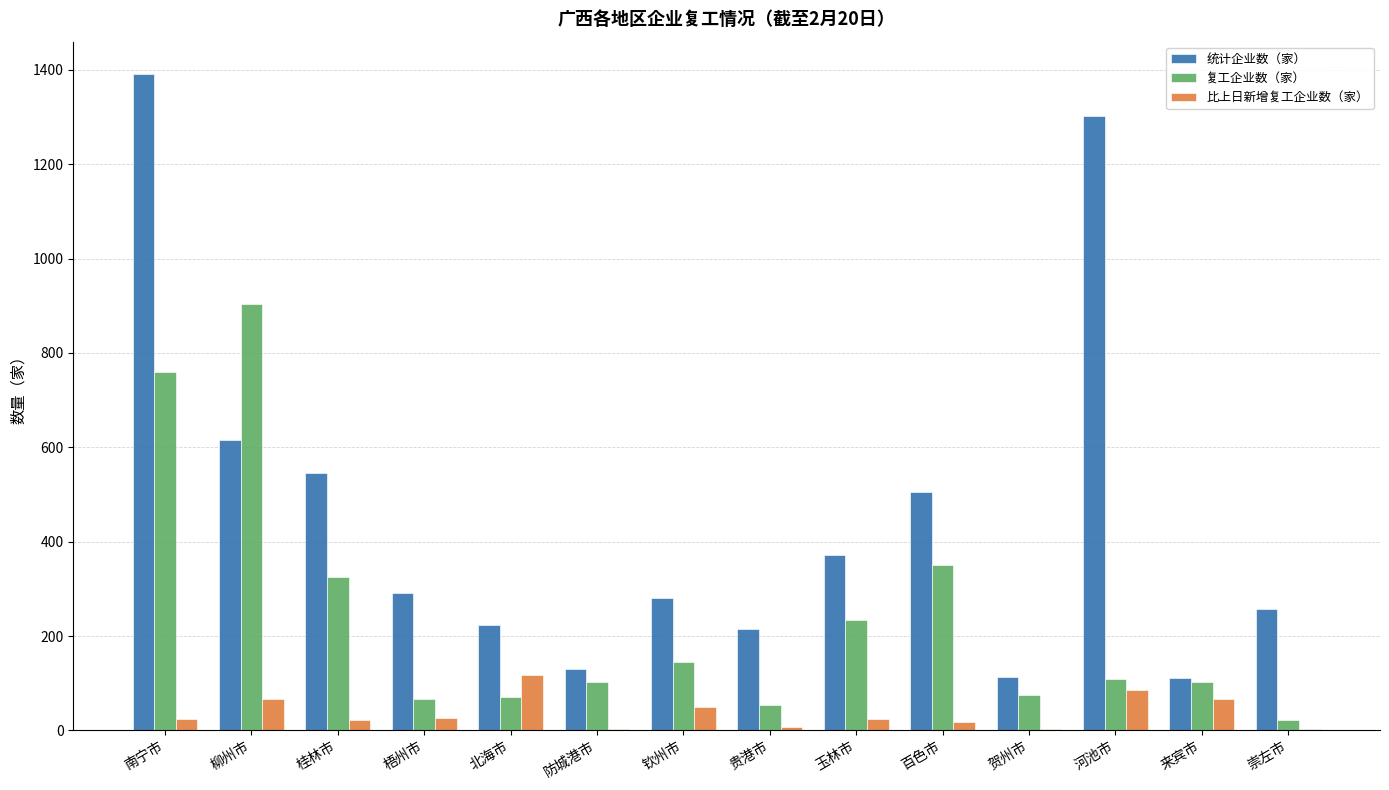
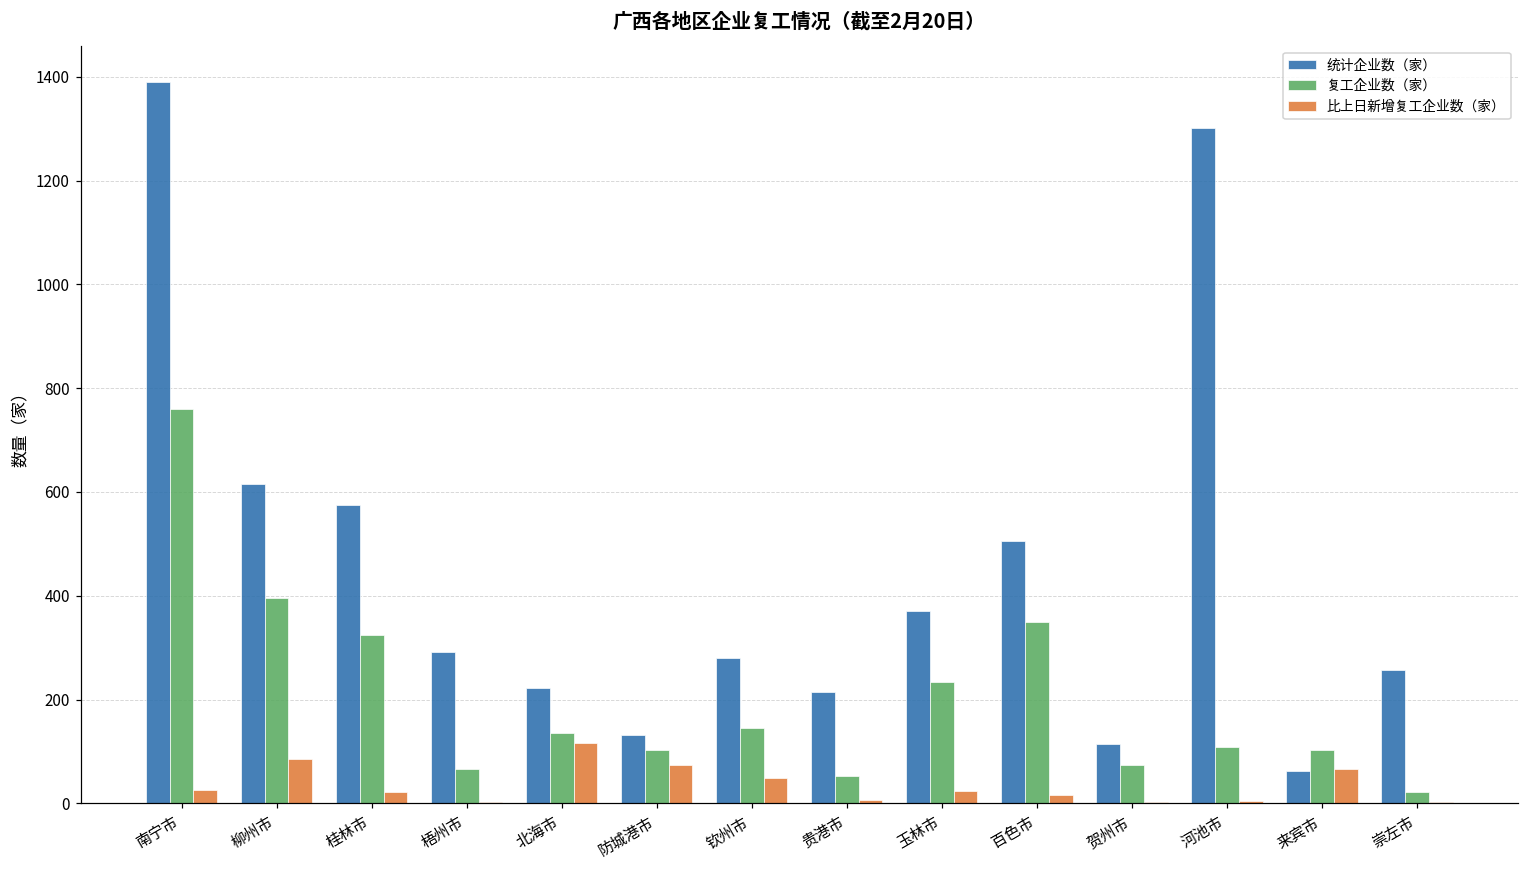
复工企业数（家）, 柳州市: 900 -> 400
比上日新增复工企业数（家）, 柳州市: 70 -> 90
统计企业数（家）, 桂林市: 550 -> 570
比上日新增复工企业数（家）, 梧州市: 30 -> 0
复工企业数（家）, 北海市: 70 -> 140
比上日新增复工企业数（家）, 防城港市: 0 -> 70
比上日新增复工企业数（家）, 河池市: 90 -> 0
统计企业数（家）, 来宾市: 110 -> 60
